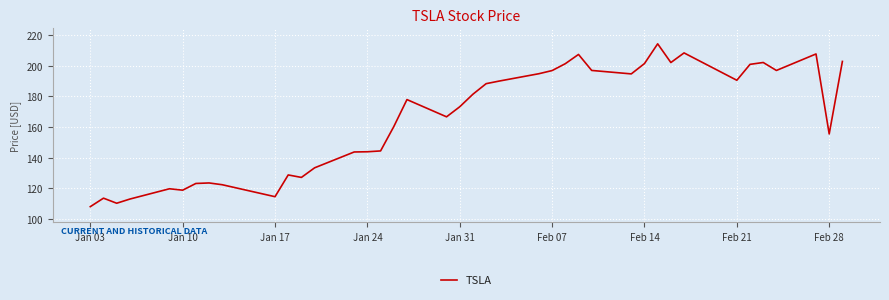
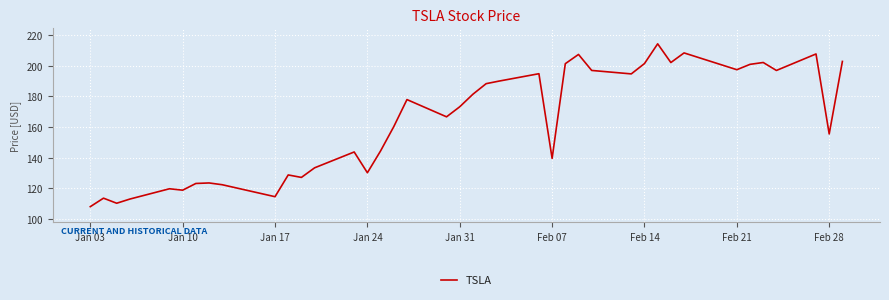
Jan 24: 144 -> 130
Feb 07: 197 -> 140
Feb 21: 190 -> 197
